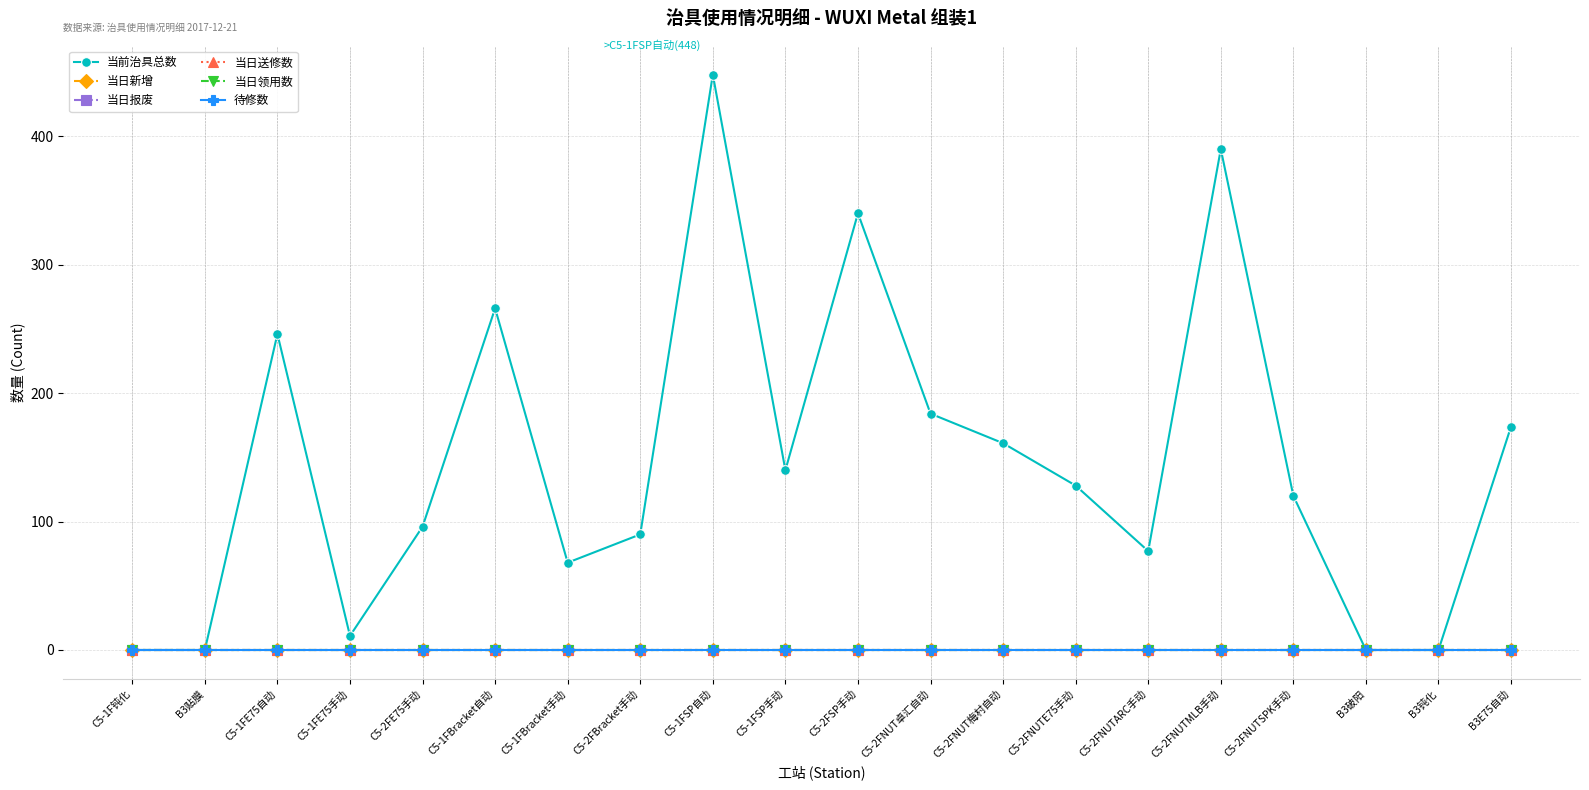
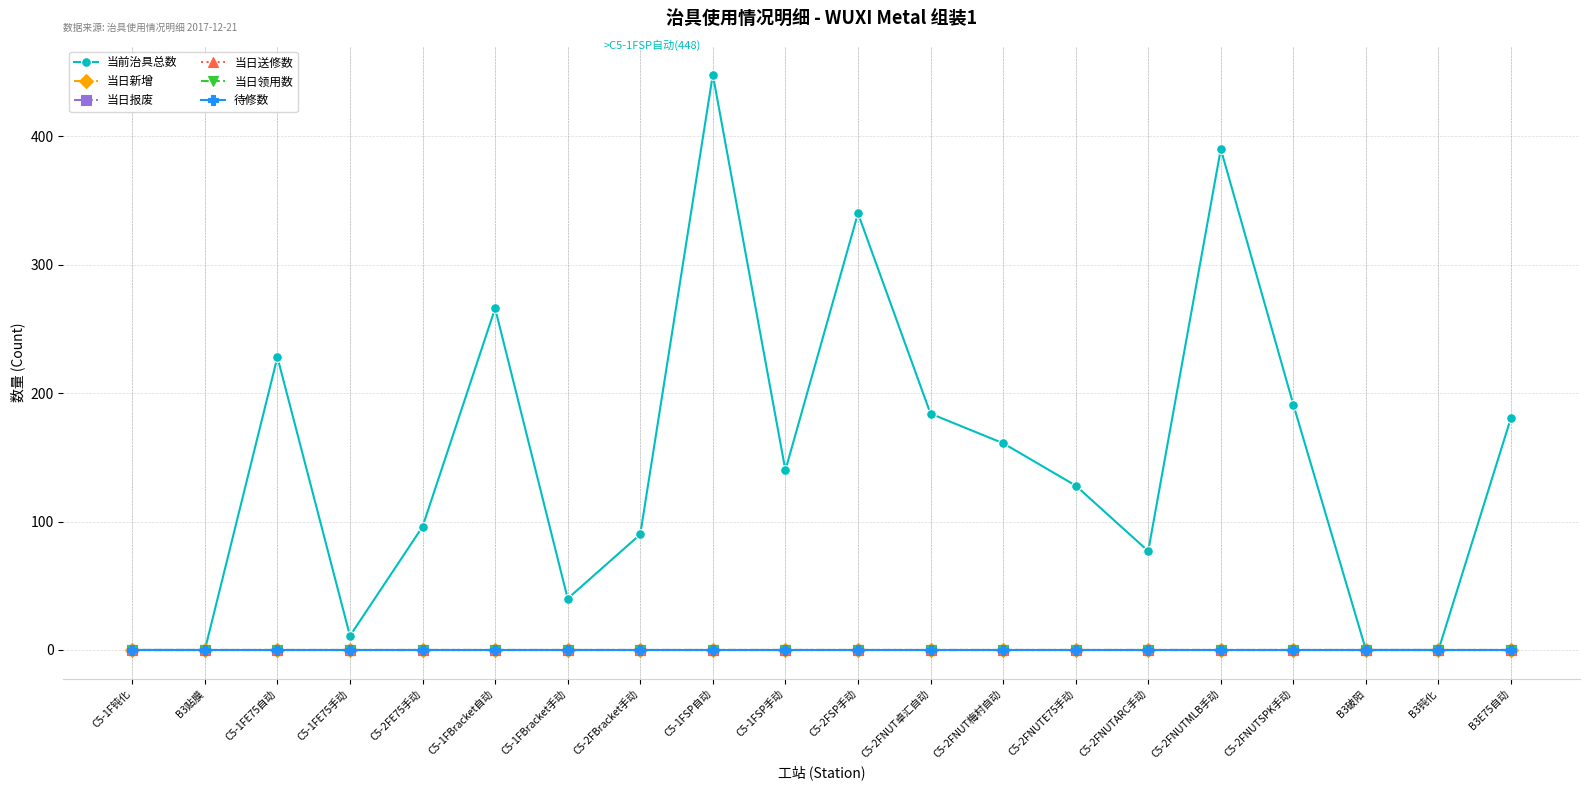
当前治具总数, C5-1FE75自动: 246 -> 228
当前治具总数, C5-1FBracket手动: 68 -> 40
当前治具总数, C5-2FNUTSPK手动: 120 -> 191
当前治具总数, B3E75自动: 174 -> 181
